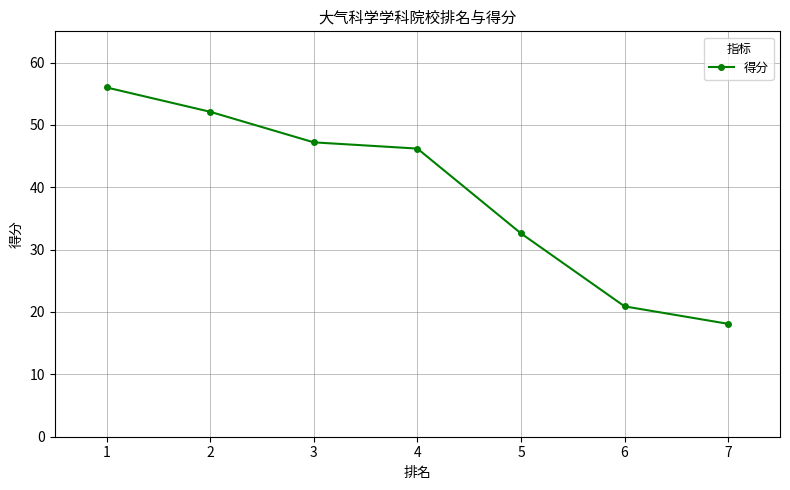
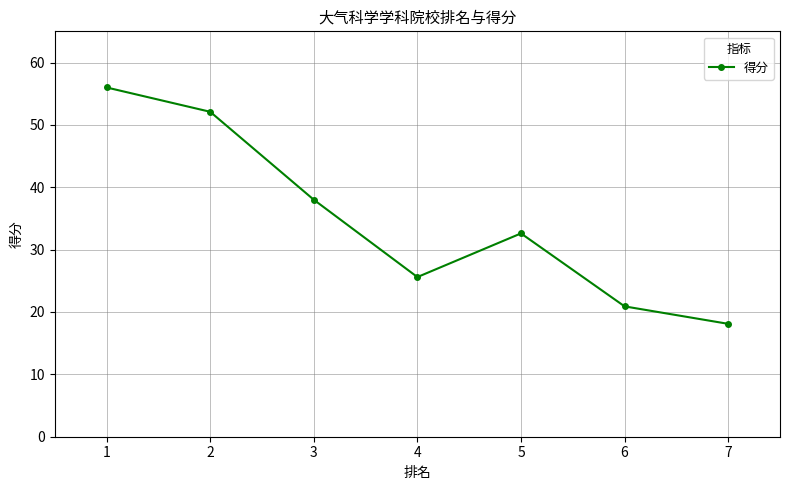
3: 47 -> 38
4: 46 -> 26
